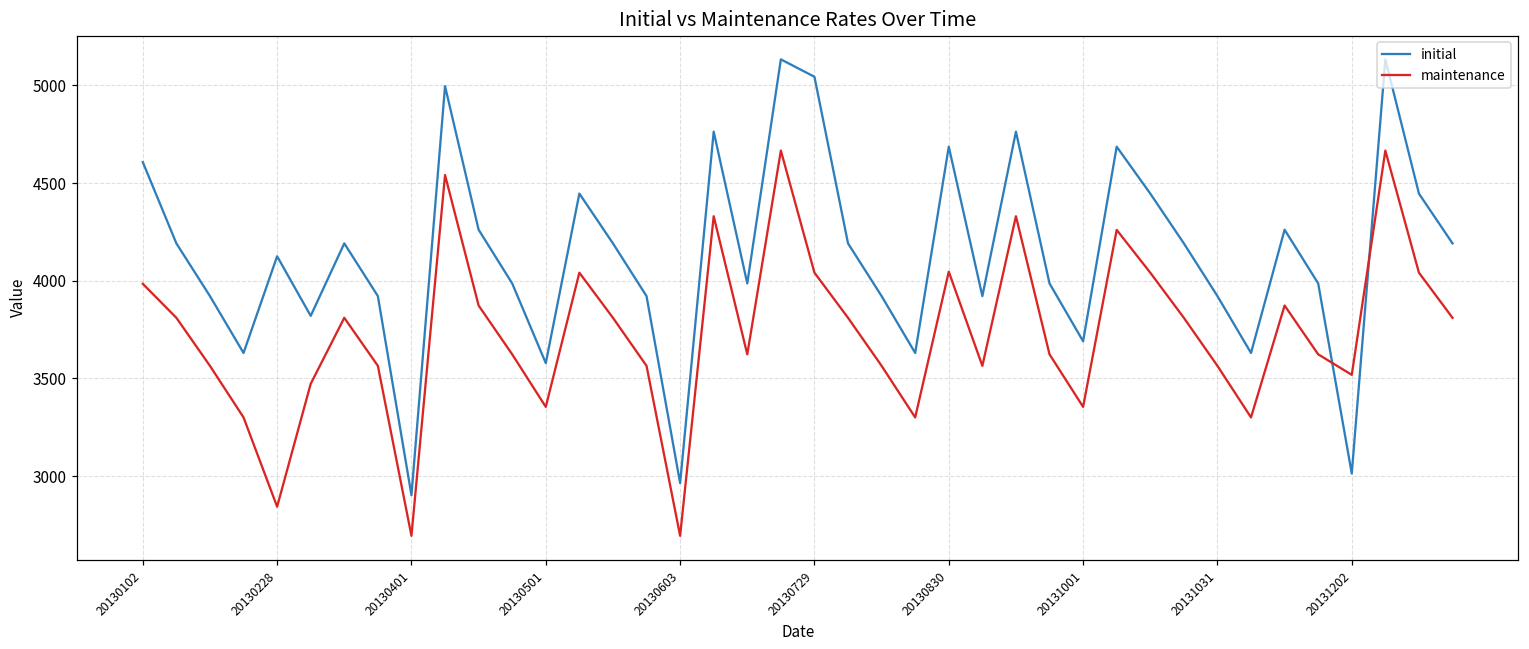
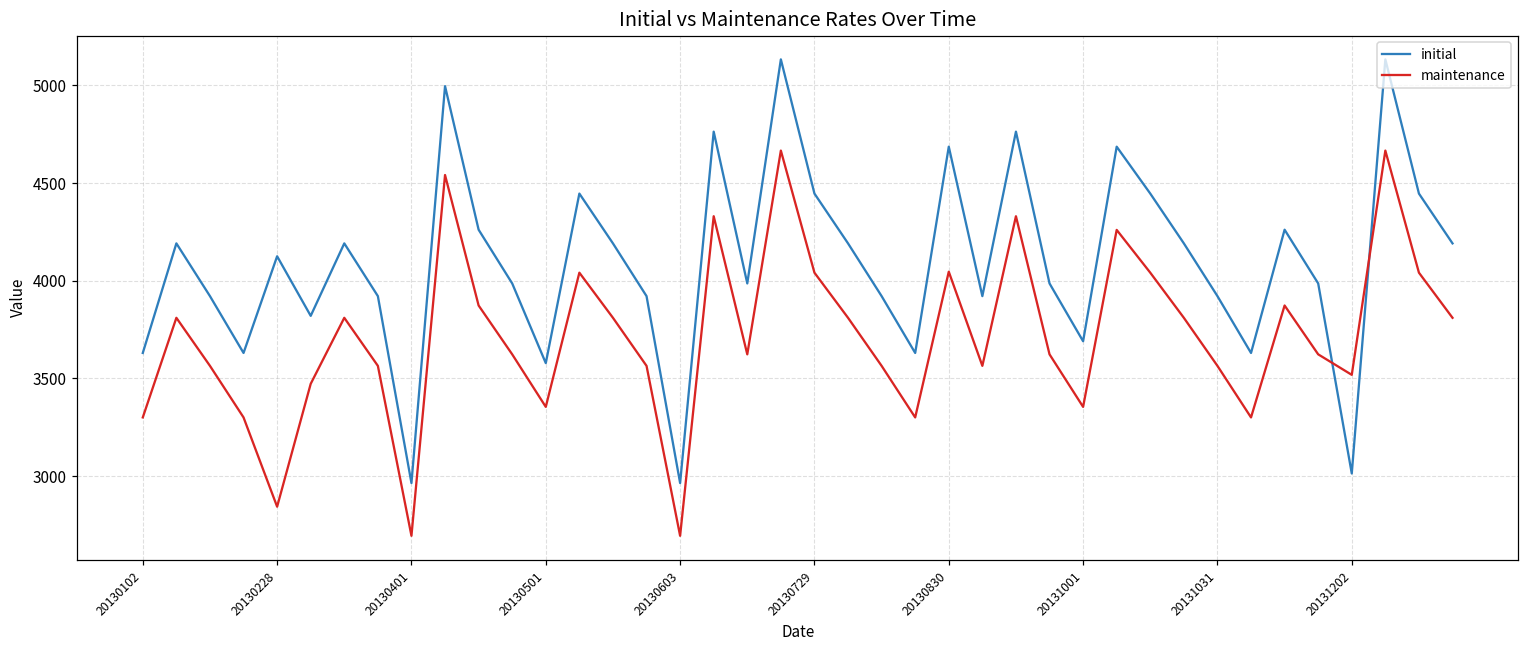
initial, 20130102: 4610 -> 3630
maintenance, 20130102: 3980 -> 3300
initial, 20130401: 2900 -> 2960
initial, 20130729: 5040 -> 4450
